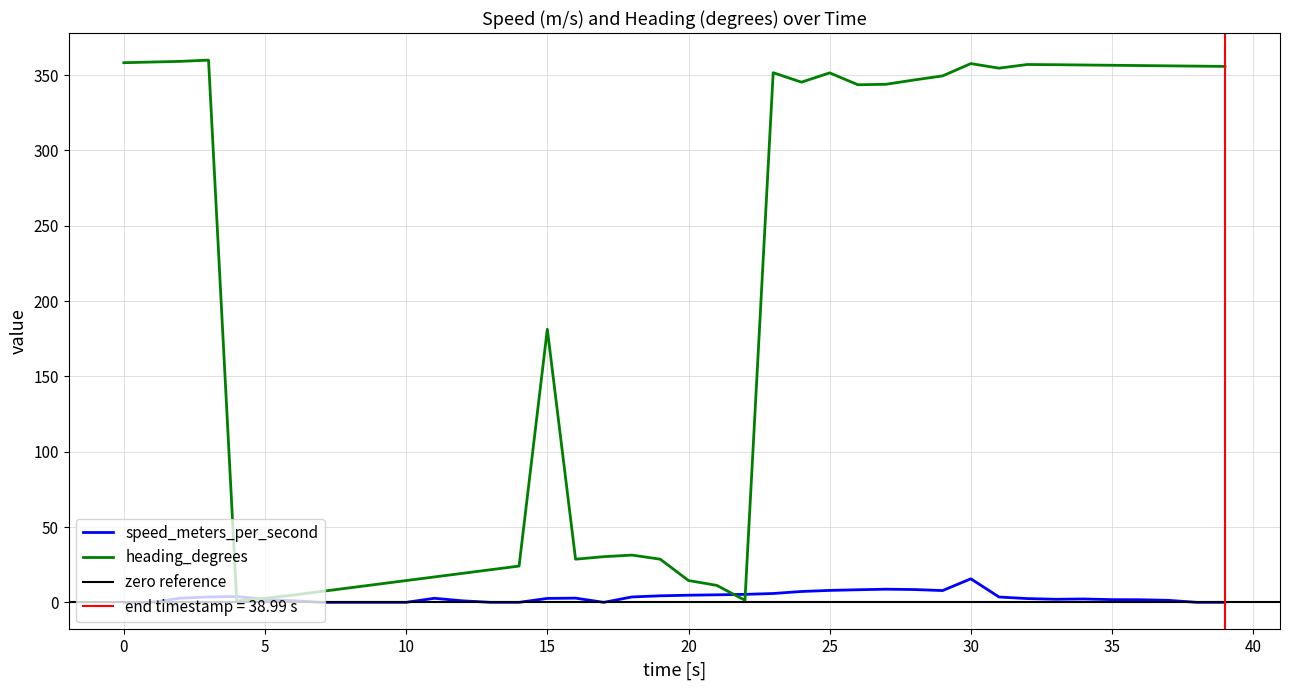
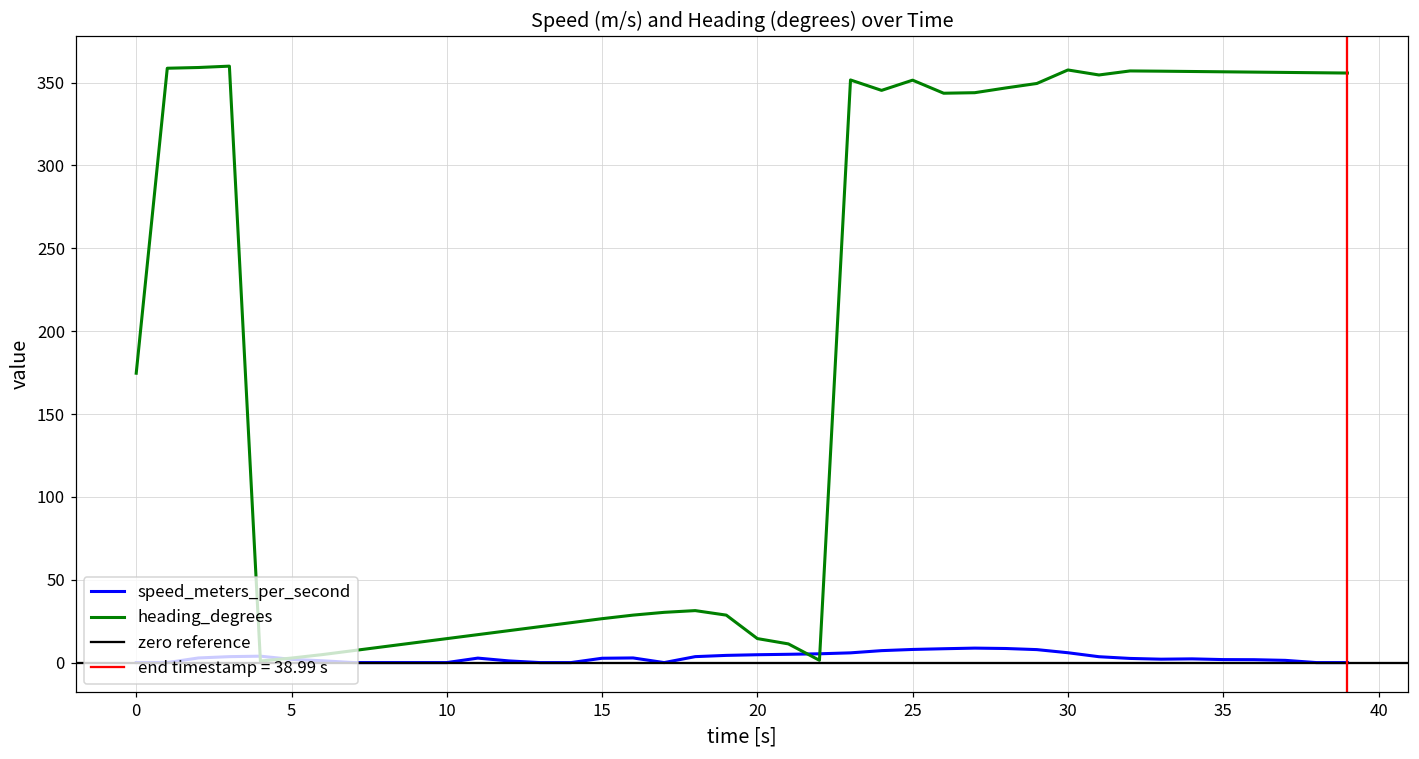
heading_degrees, 0: 358 -> 175
heading_degrees, 15: 181 -> 26
speed_meters_per_second, 30: 16 -> 6
